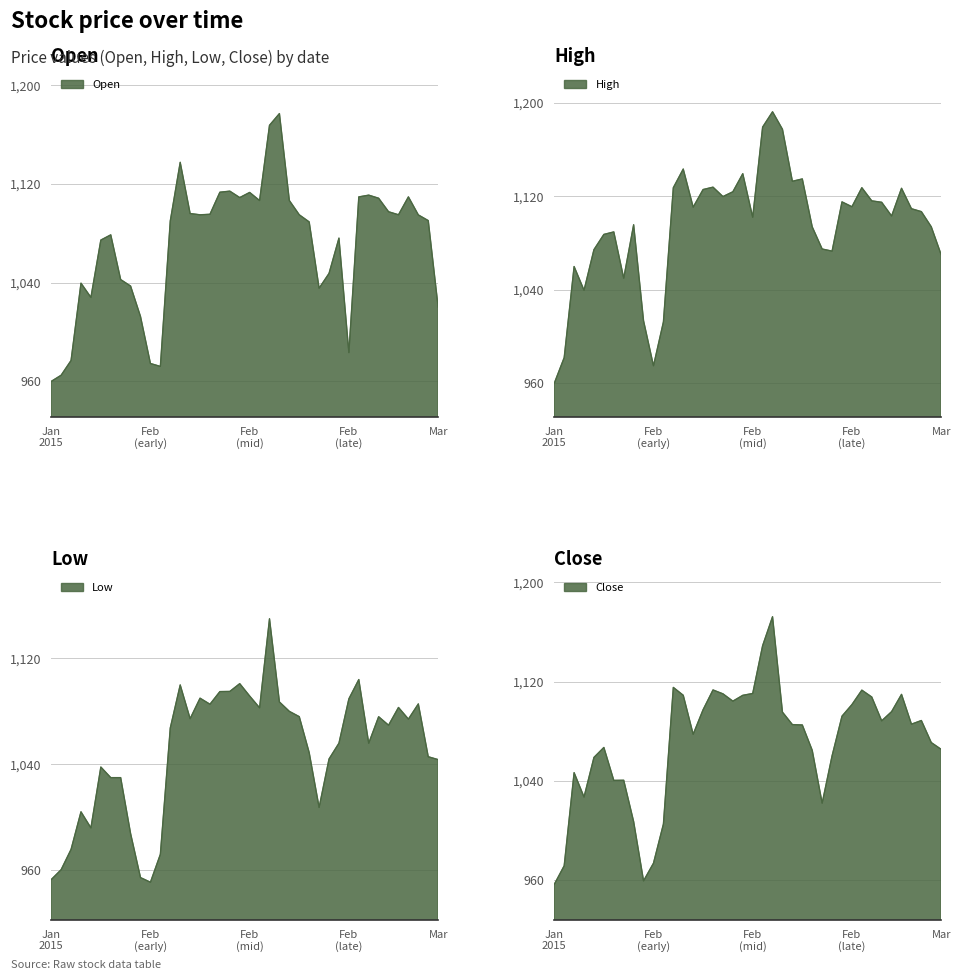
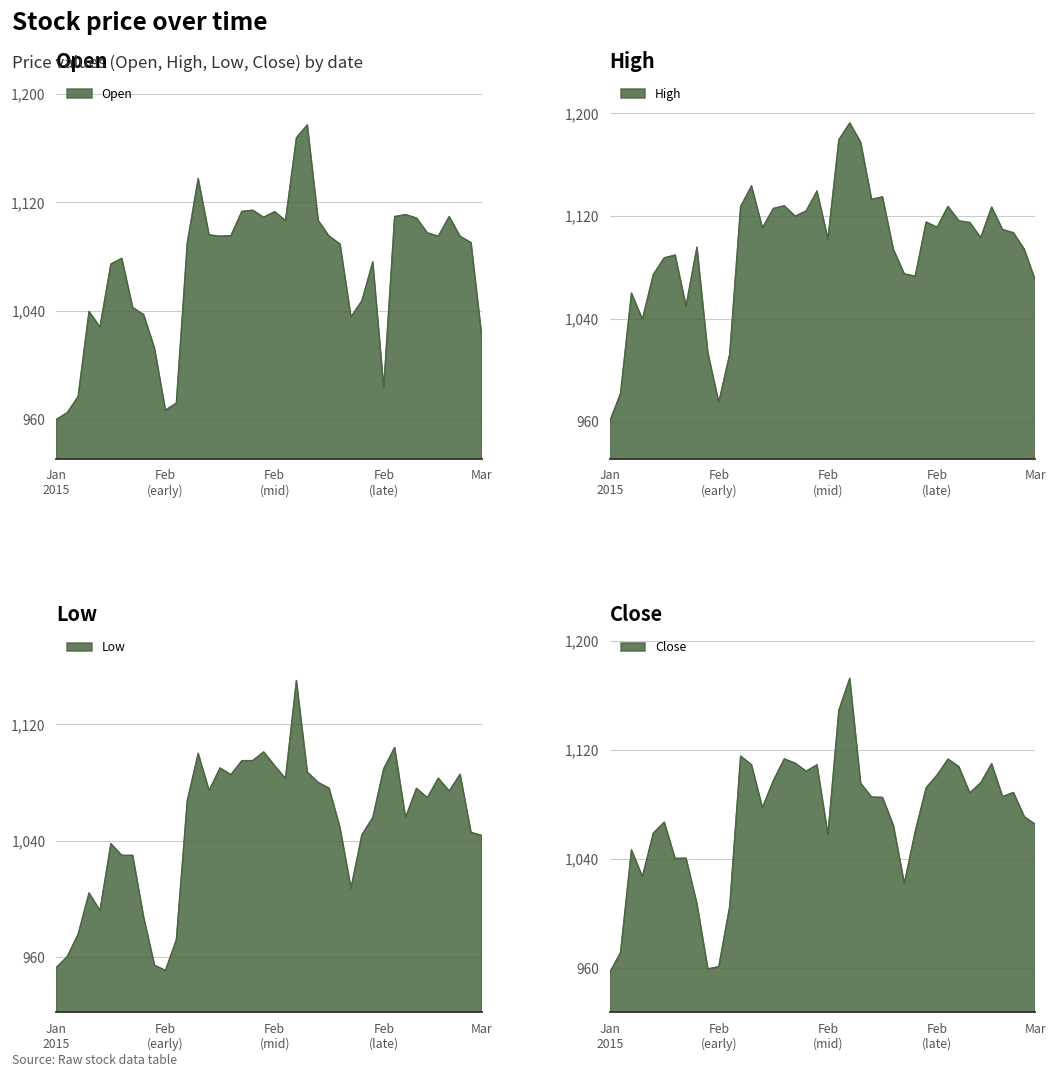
Open, Feb (early): 975 -> 967
Close, Feb (early): 974 -> 961
Close, Feb (mid): 1,110 -> 1,058
